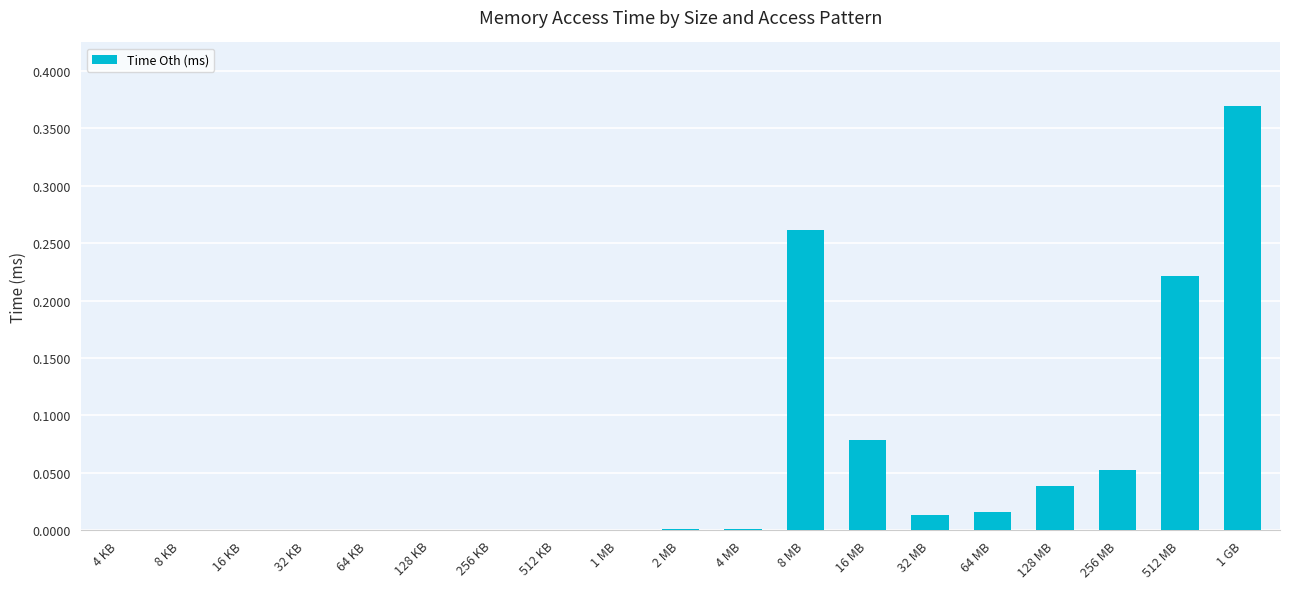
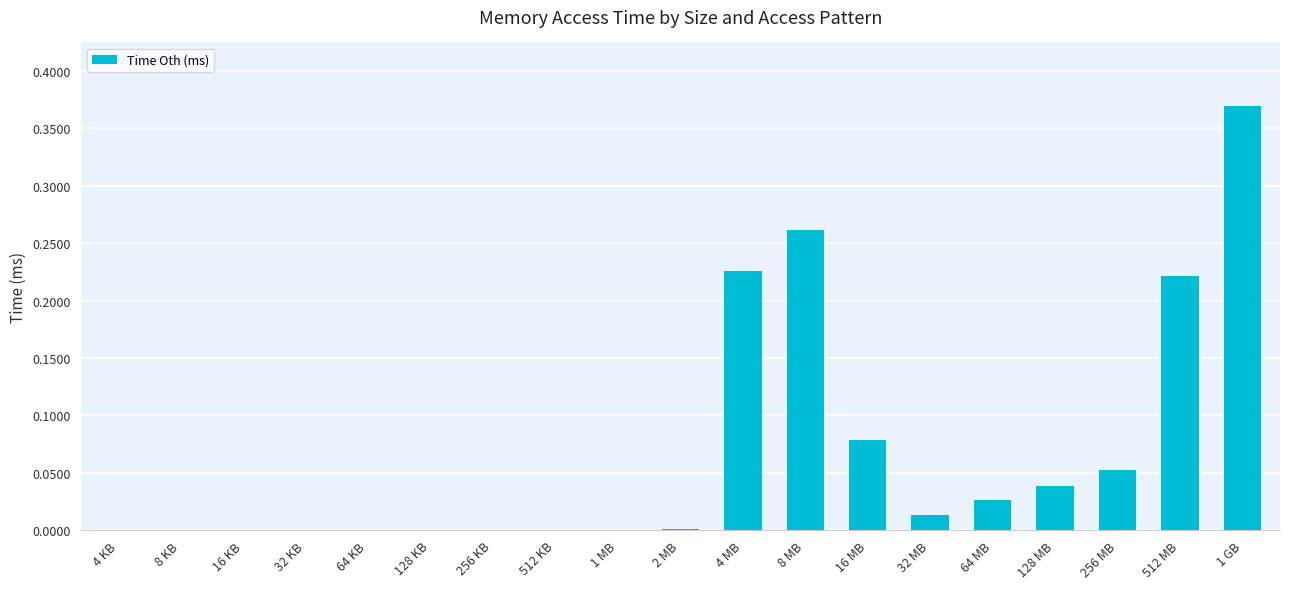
4 MB: 0.002 -> 0.226
64 MB: 0.016 -> 0.026
